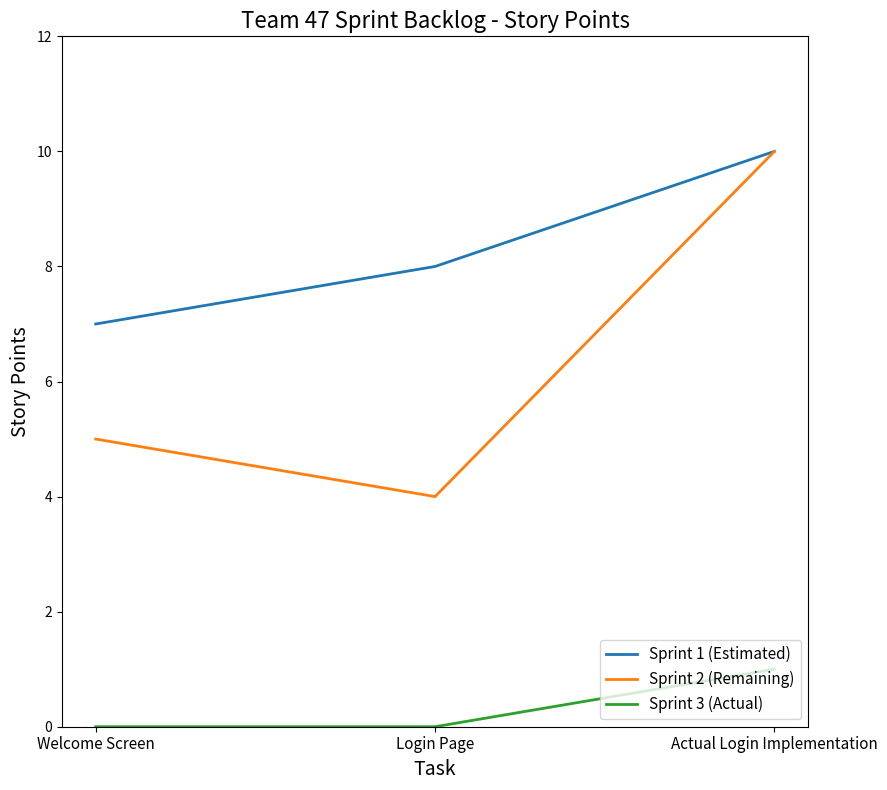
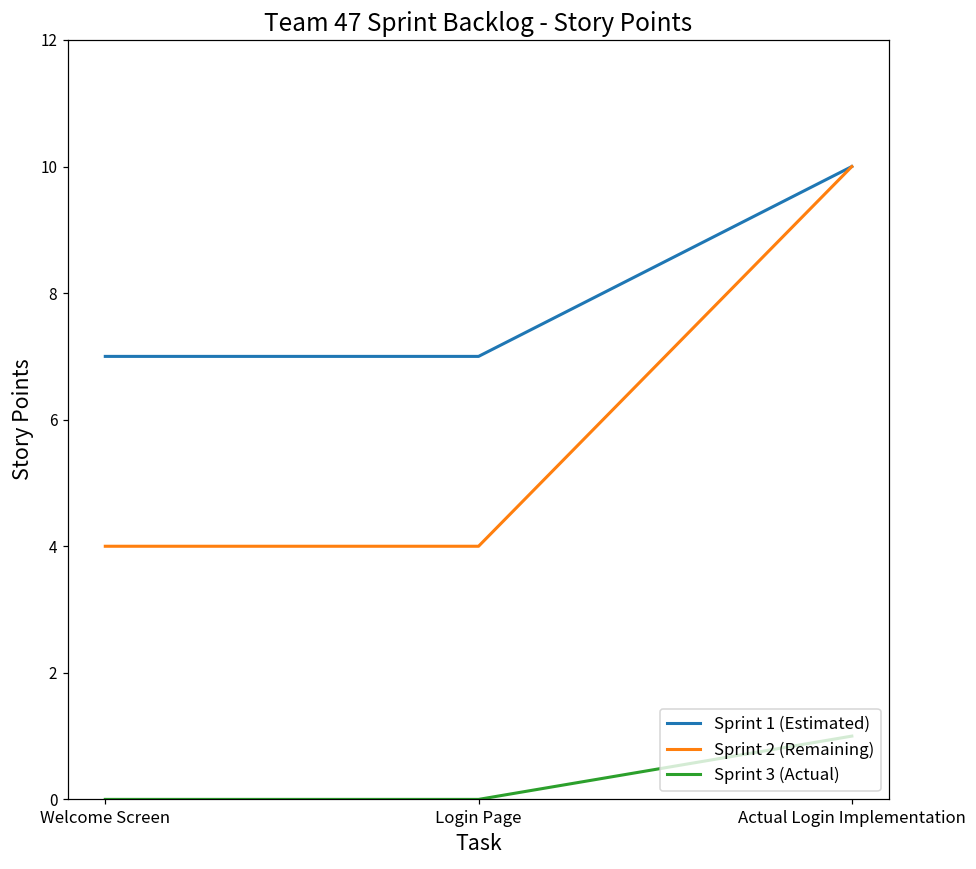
Sprint 2 (Remaining), Welcome Screen: 5 -> 4
Sprint 1 (Estimated), Login Page: 8 -> 7
